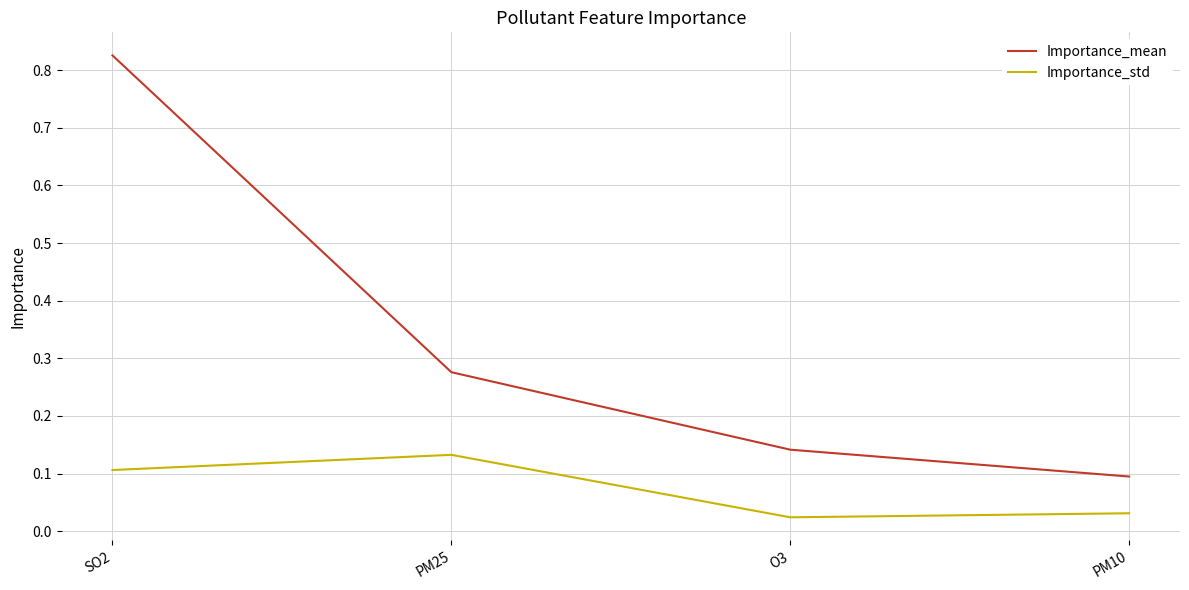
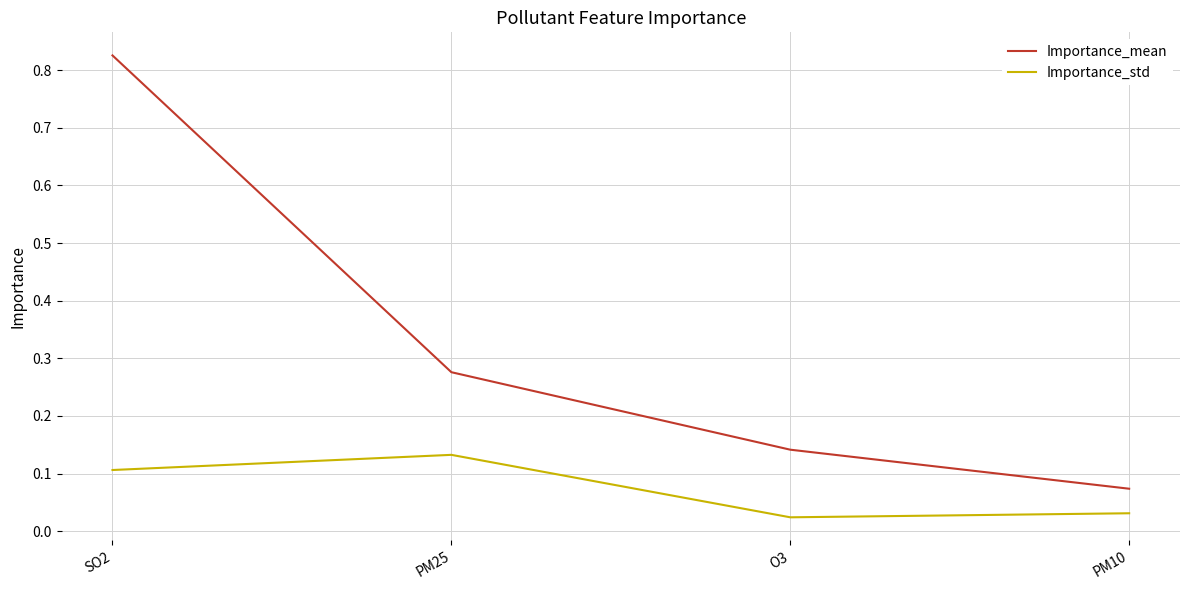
Importance_mean, PM10: 0.09 -> 0.07
